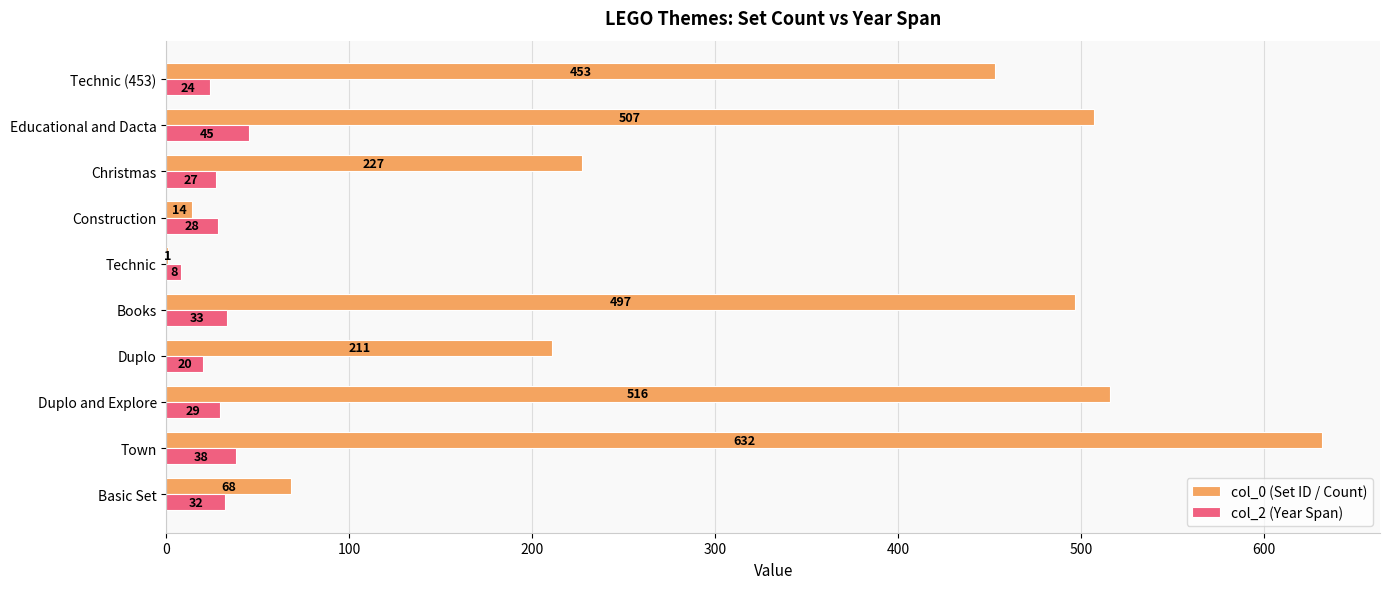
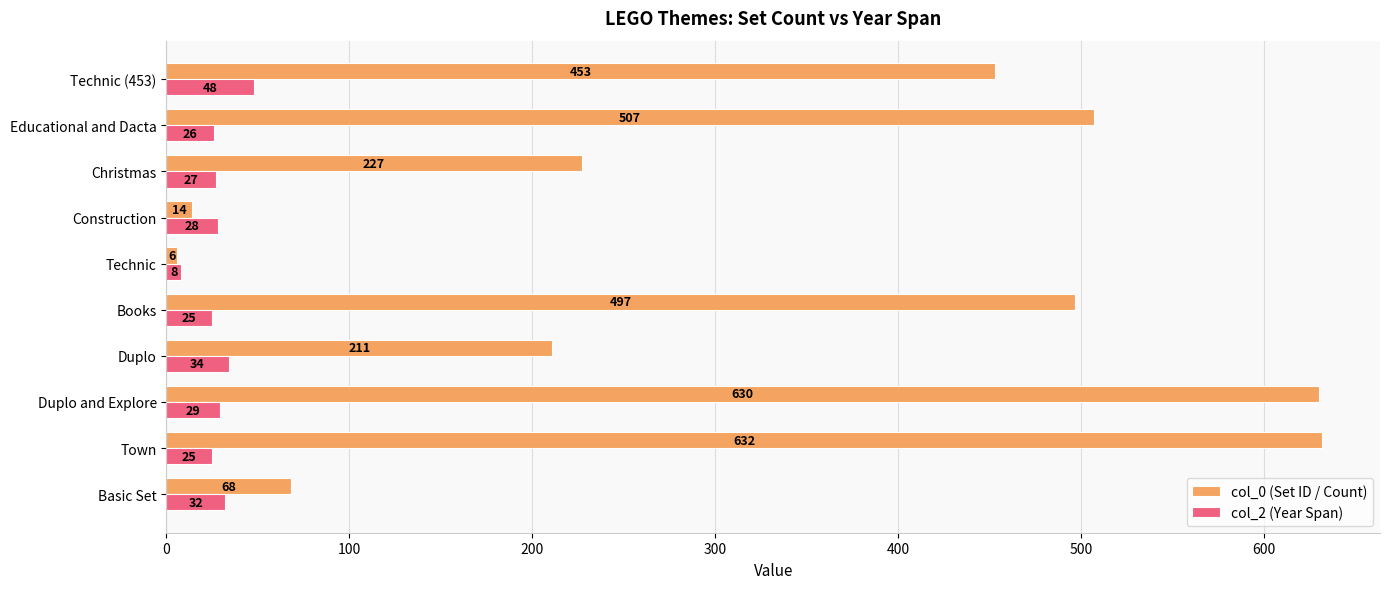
col_2 (Year Span), Technic (453): 24 -> 48
col_2 (Year Span), Educational and Dacta: 45 -> 26
col_0 (Set ID / Count), Technic: 1 -> 6
col_2 (Year Span), Books: 33 -> 25
col_2 (Year Span), Duplo: 20 -> 34
col_0 (Set ID / Count), Duplo and Explore: 516 -> 630
col_2 (Year Span), Town: 38 -> 25
